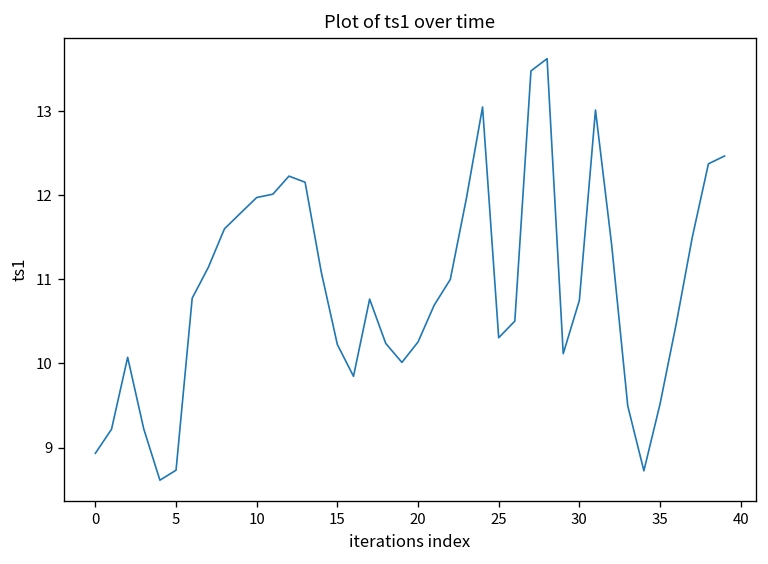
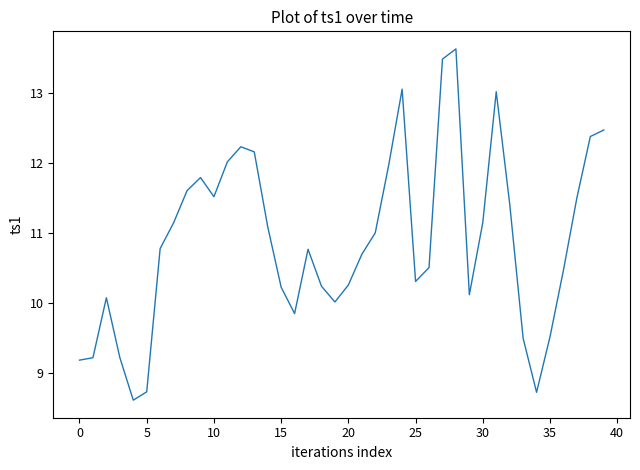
0: 8.9 -> 9.2
10: 12.0 -> 11.5
30: 10.7 -> 11.1
